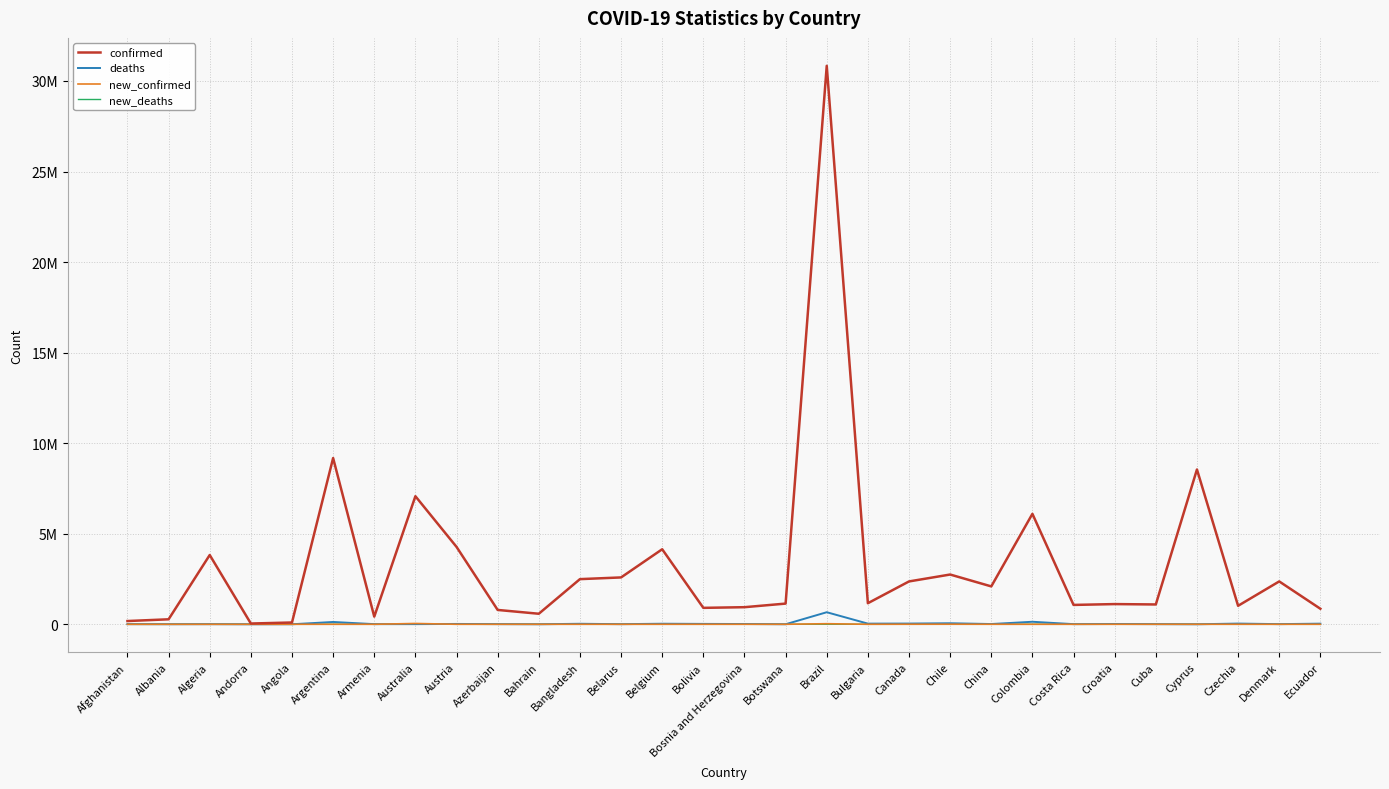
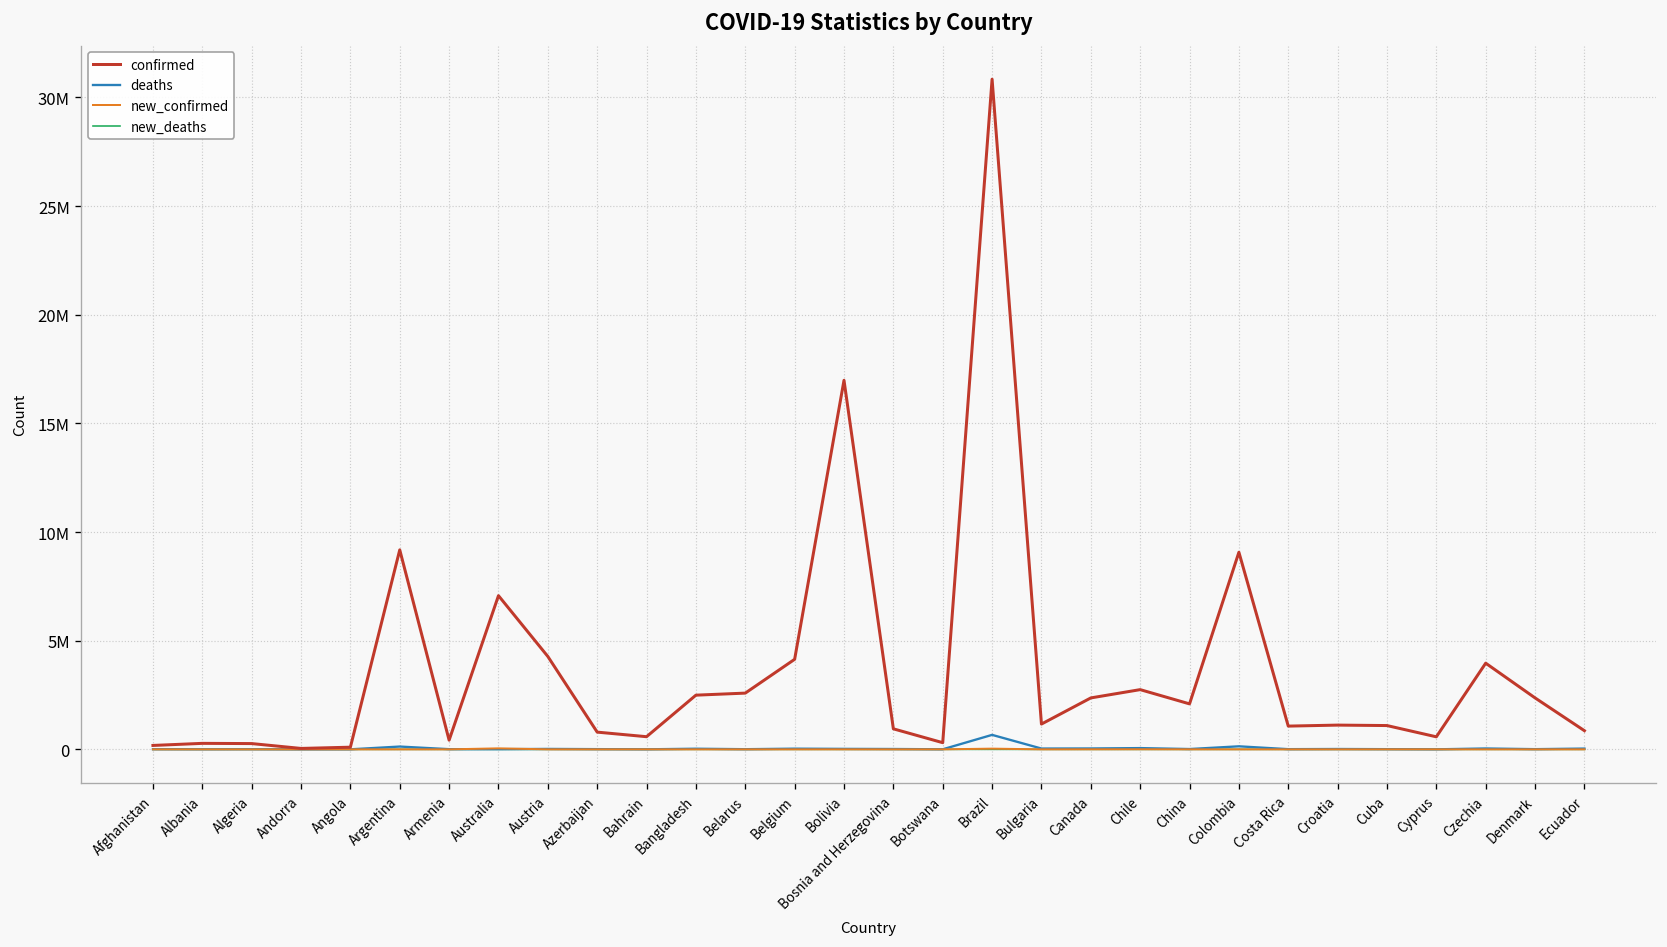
confirmed, Algeria: 3800000 -> 300000
confirmed, Bolivia: 900000 -> 17000000
confirmed, Botswana: 1100000 -> 300000
confirmed, Colombia: 6100000 -> 9100000
confirmed, Cyprus: 8500000 -> 600000
confirmed, Czechia: 1000000 -> 4000000
